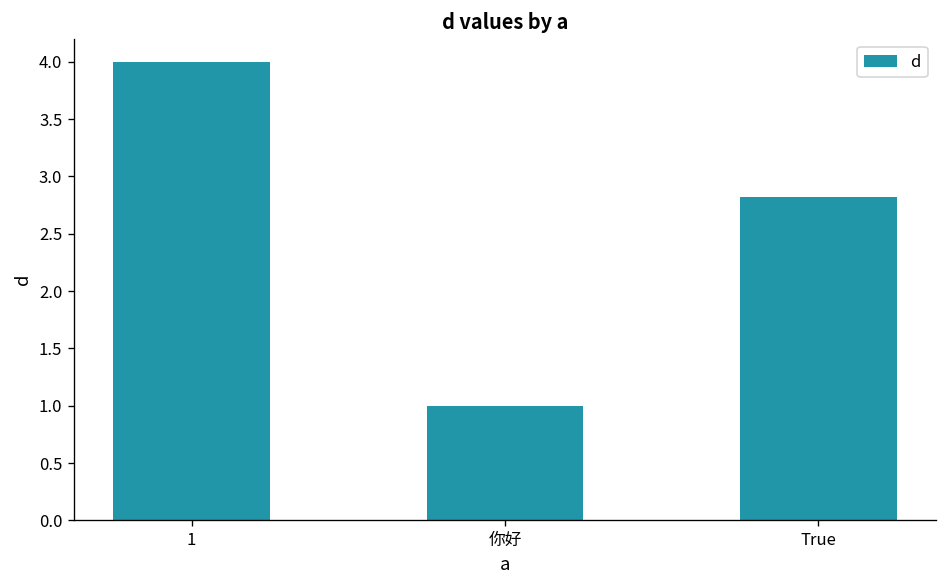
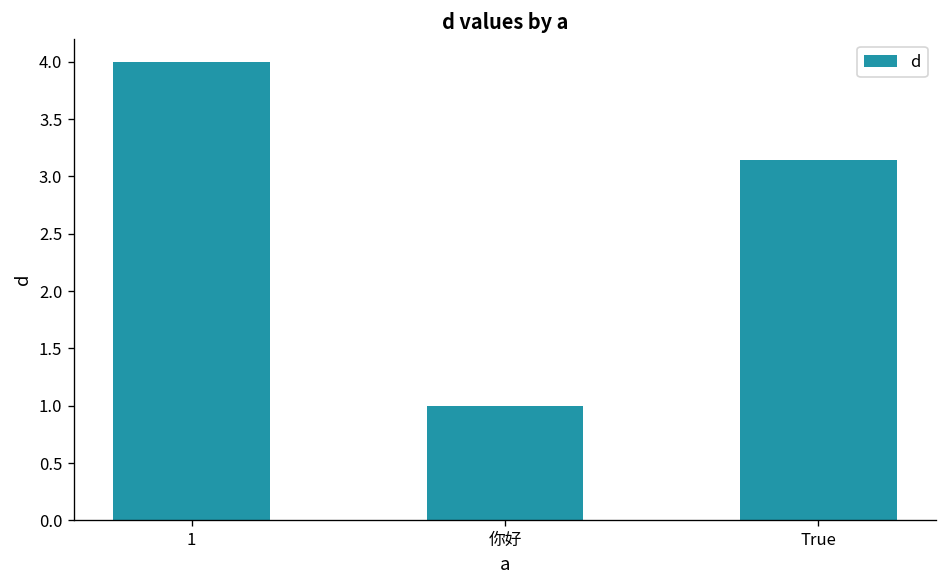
True: 2.8 -> 3.1
